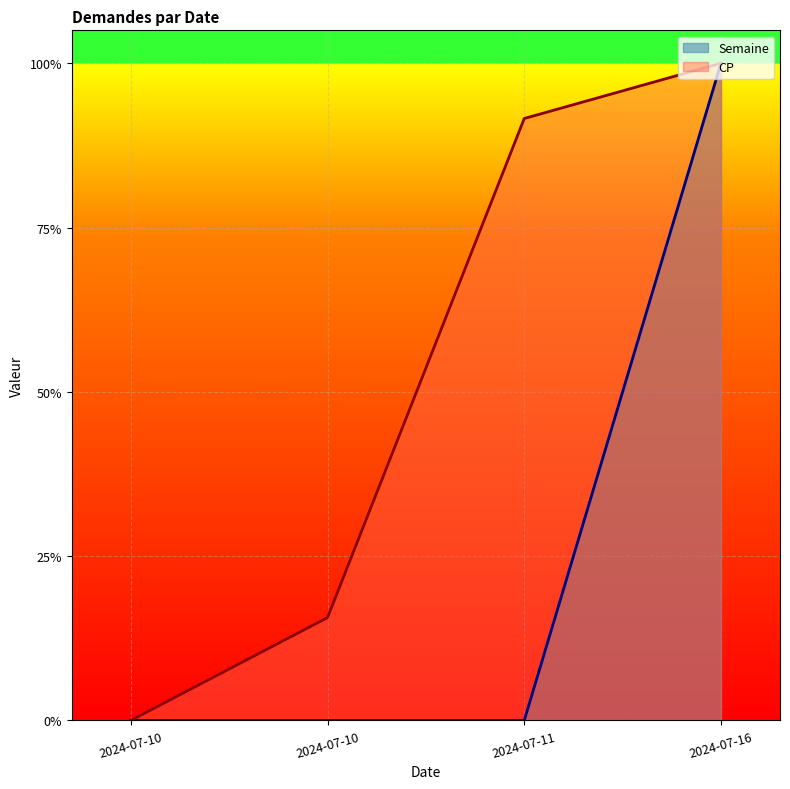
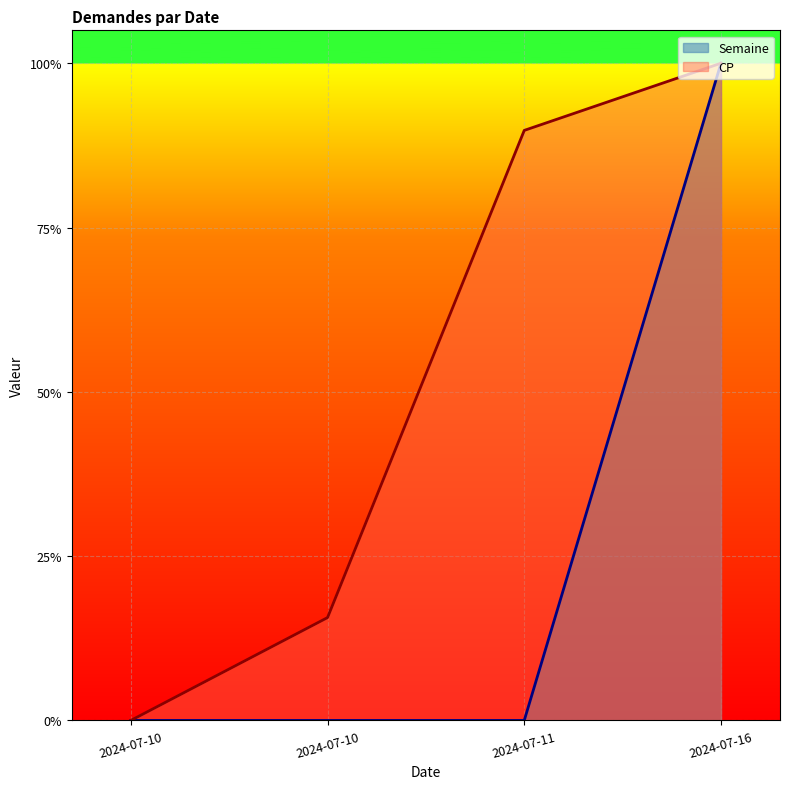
CP, 2024-07-11: 92% -> 90%
